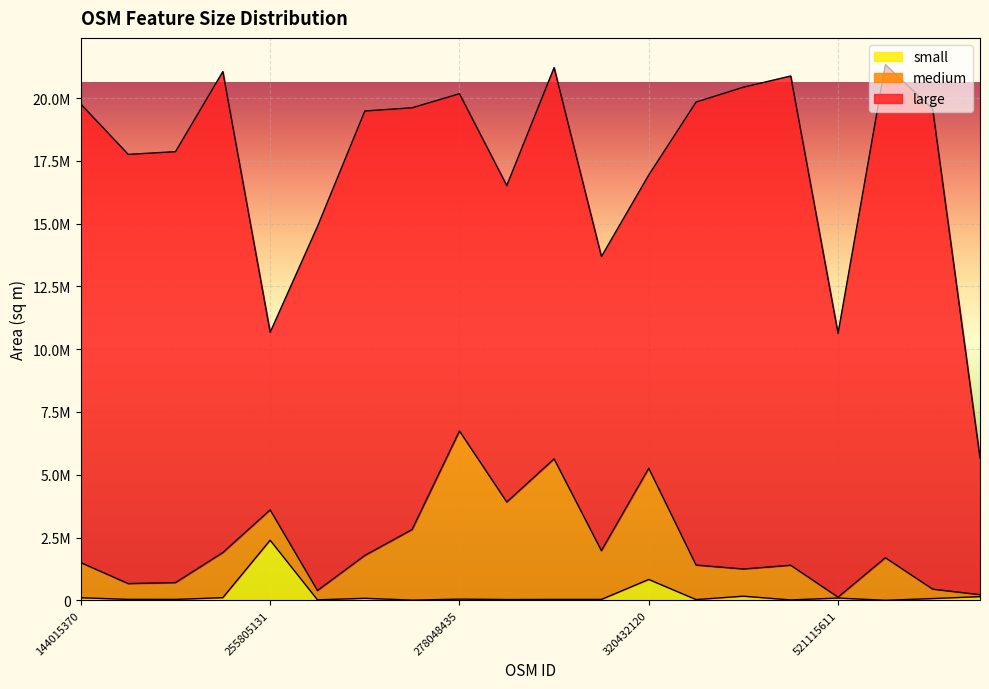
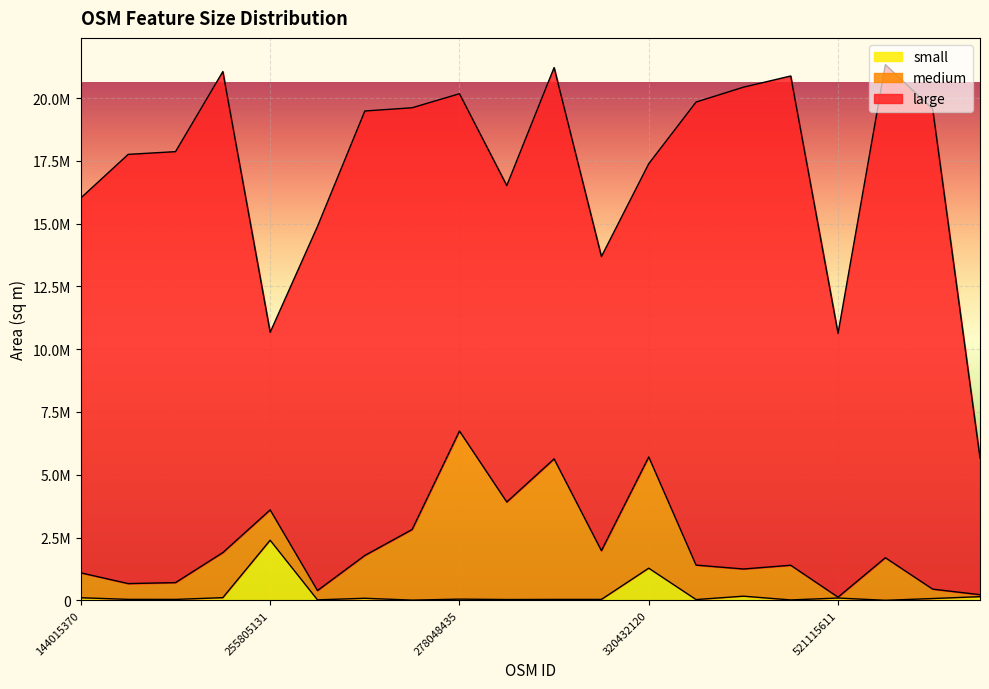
medium, 144015370: 1400000 -> 1000000
large, 144015370: 18300000 -> 14900000
small, 320432120: 800000 -> 1300000
